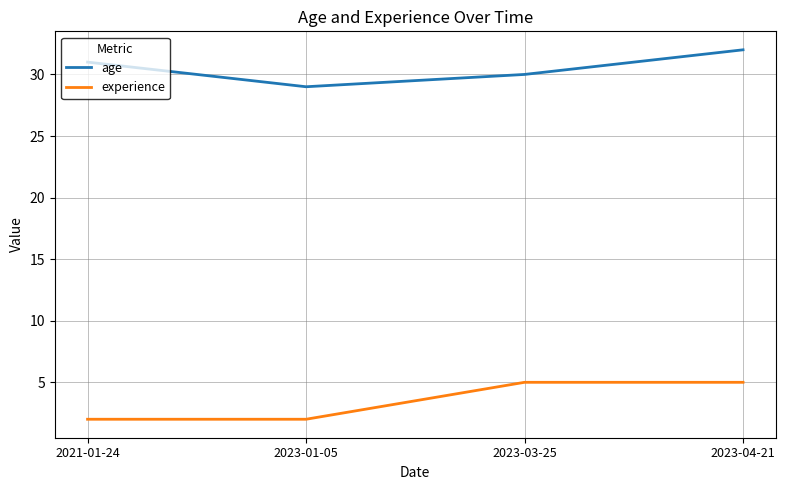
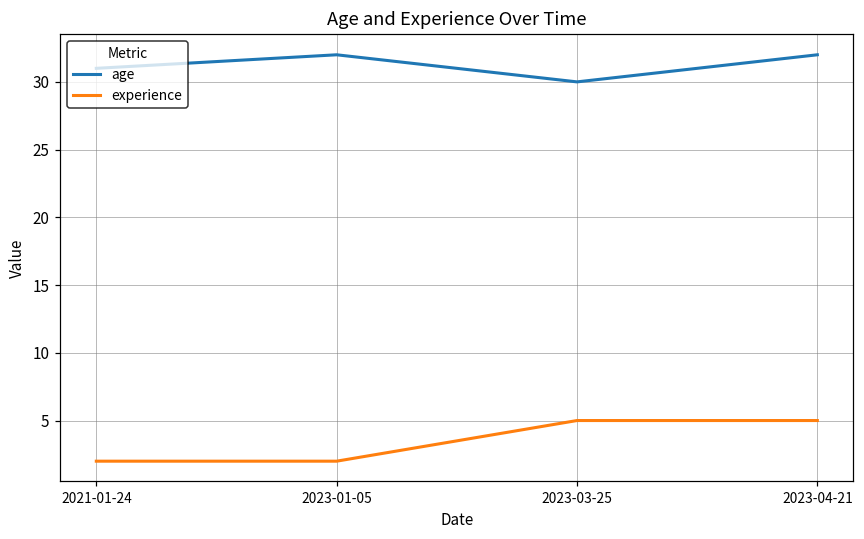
age, 2023-01-05: 29 -> 32
